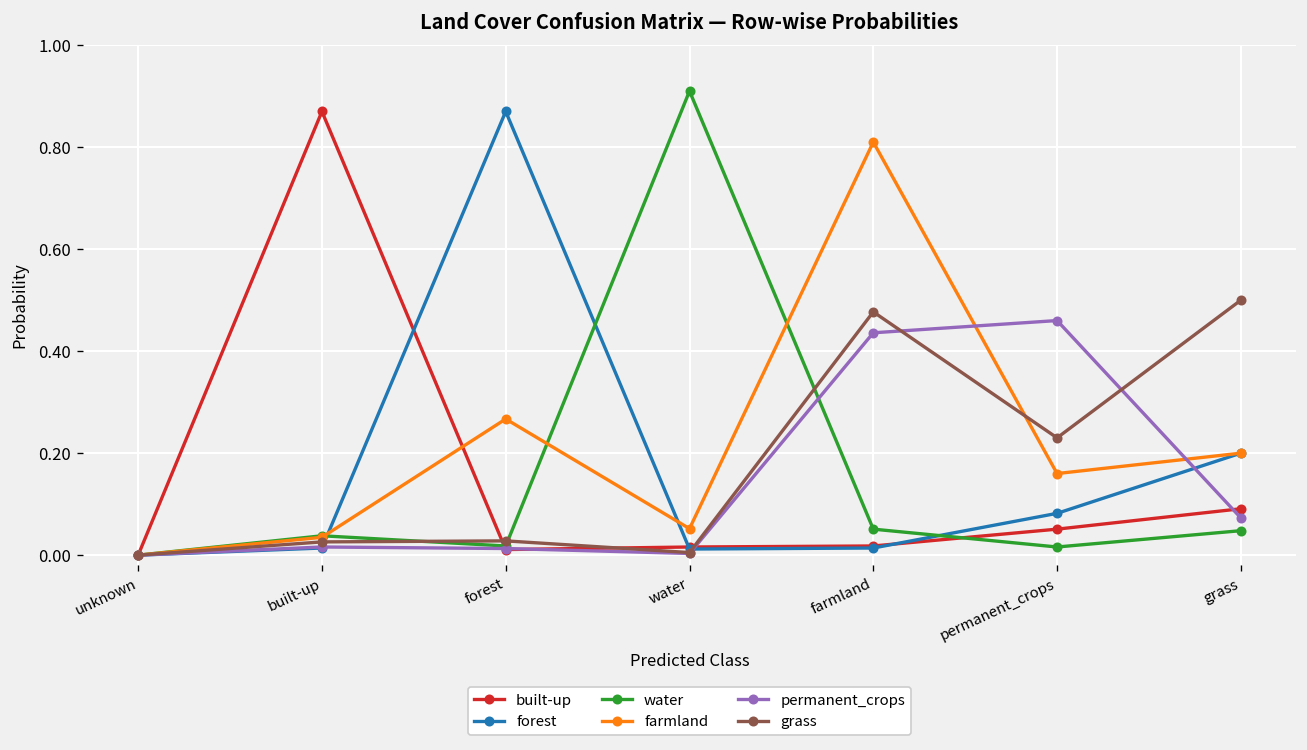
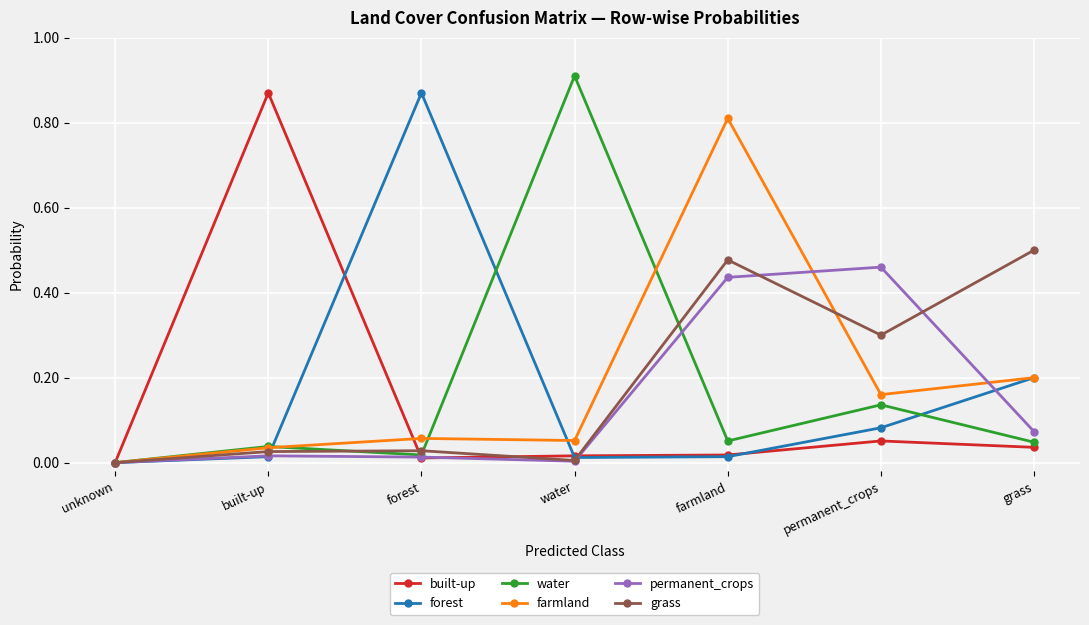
farmland, forest: 0.27 -> 0.06
water, permanent_crops: 0.02 -> 0.14
grass, permanent_crops: 0.23 -> 0.30
built-up, grass: 0.09 -> 0.04
